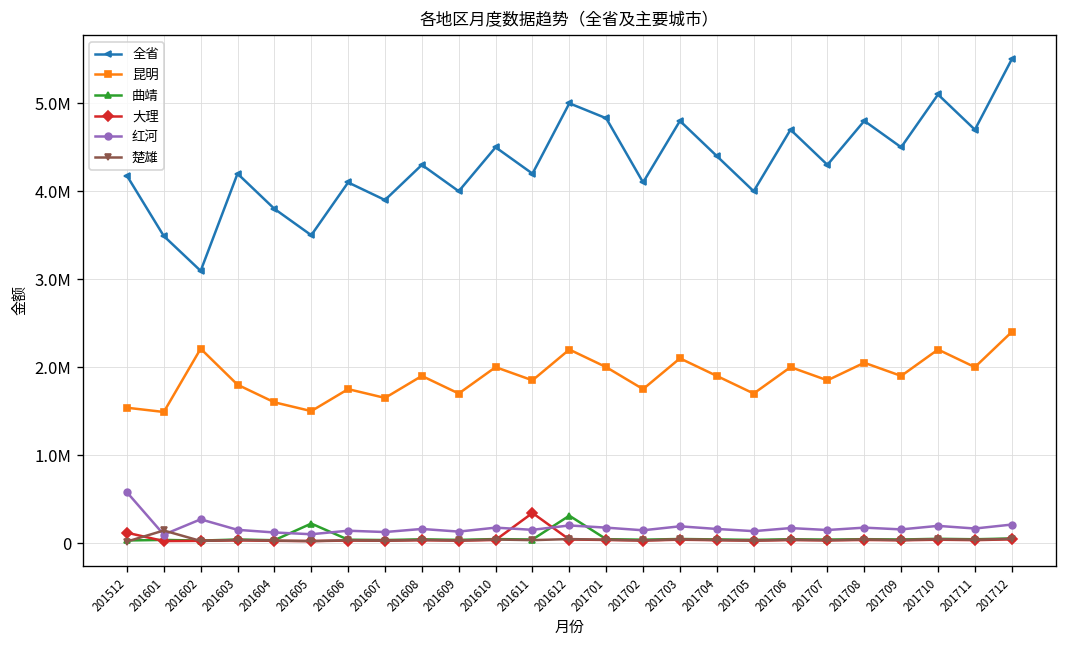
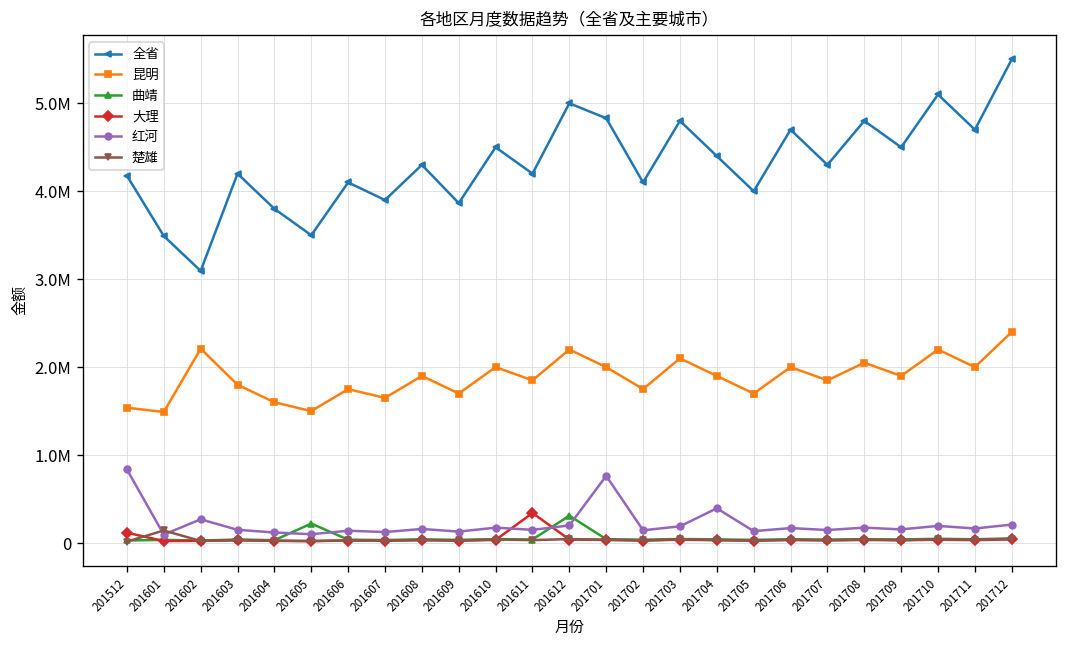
红河, 201512: 600000 -> 800000
全省, 201609: 4000000 -> 3900000
红河, 201701: 200000 -> 800000
红河, 201704: 200000 -> 400000
